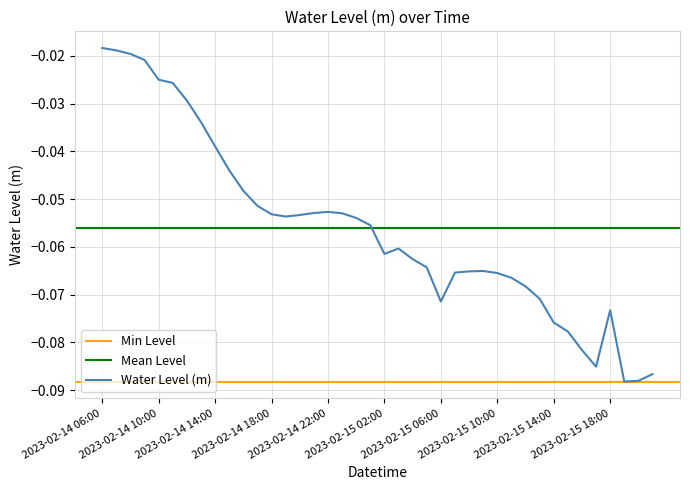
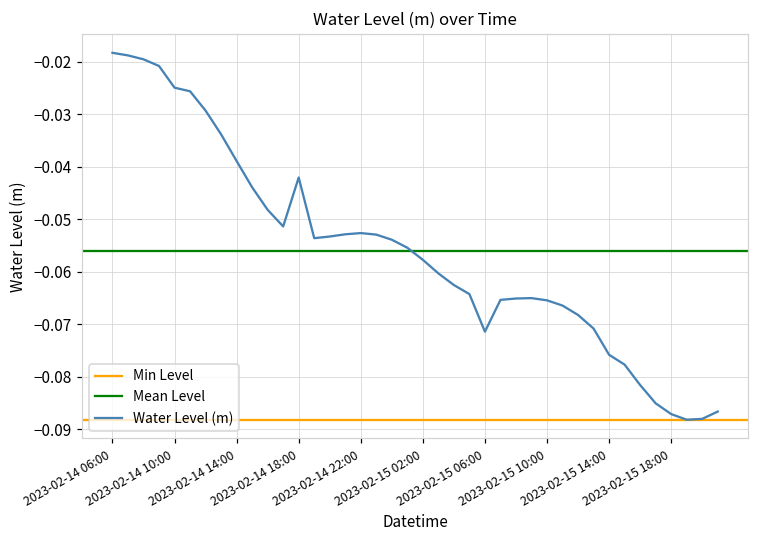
2023-02-14 18:00: -0.053 -> -0.042
2023-02-15 02:00: -0.061 -> -0.058
2023-02-15 18:00: -0.073 -> -0.087
